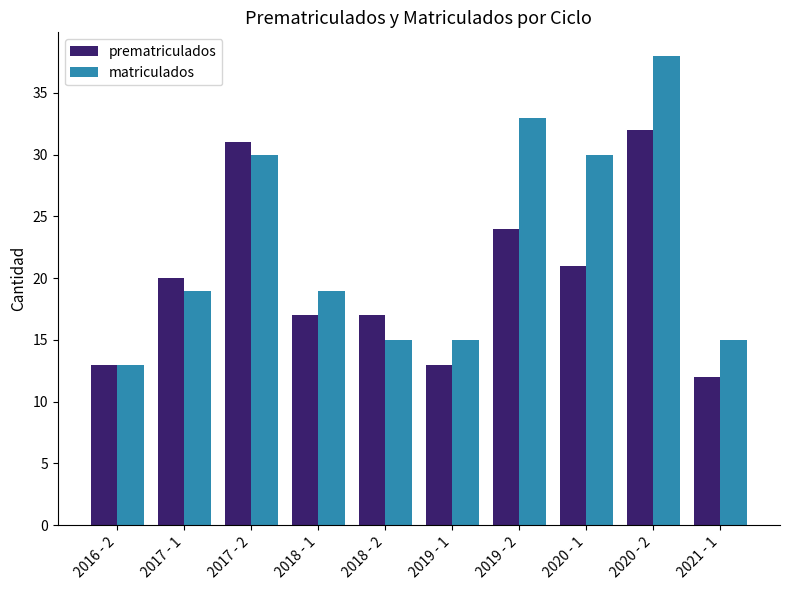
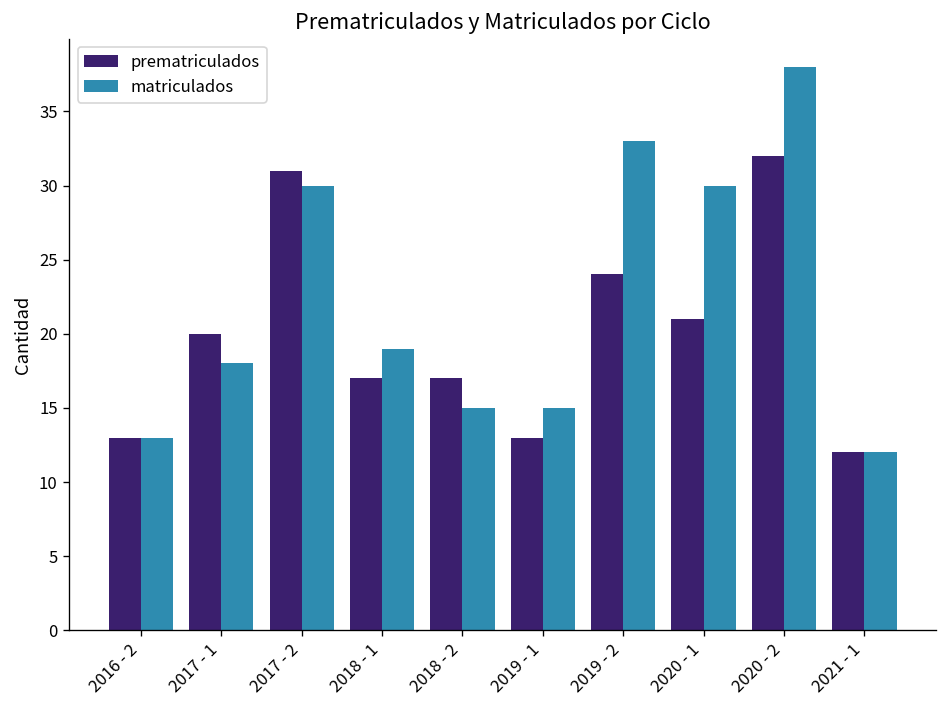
matriculados, 2017 - 1: 19 -> 18
matriculados, 2021 - 1: 15 -> 12
